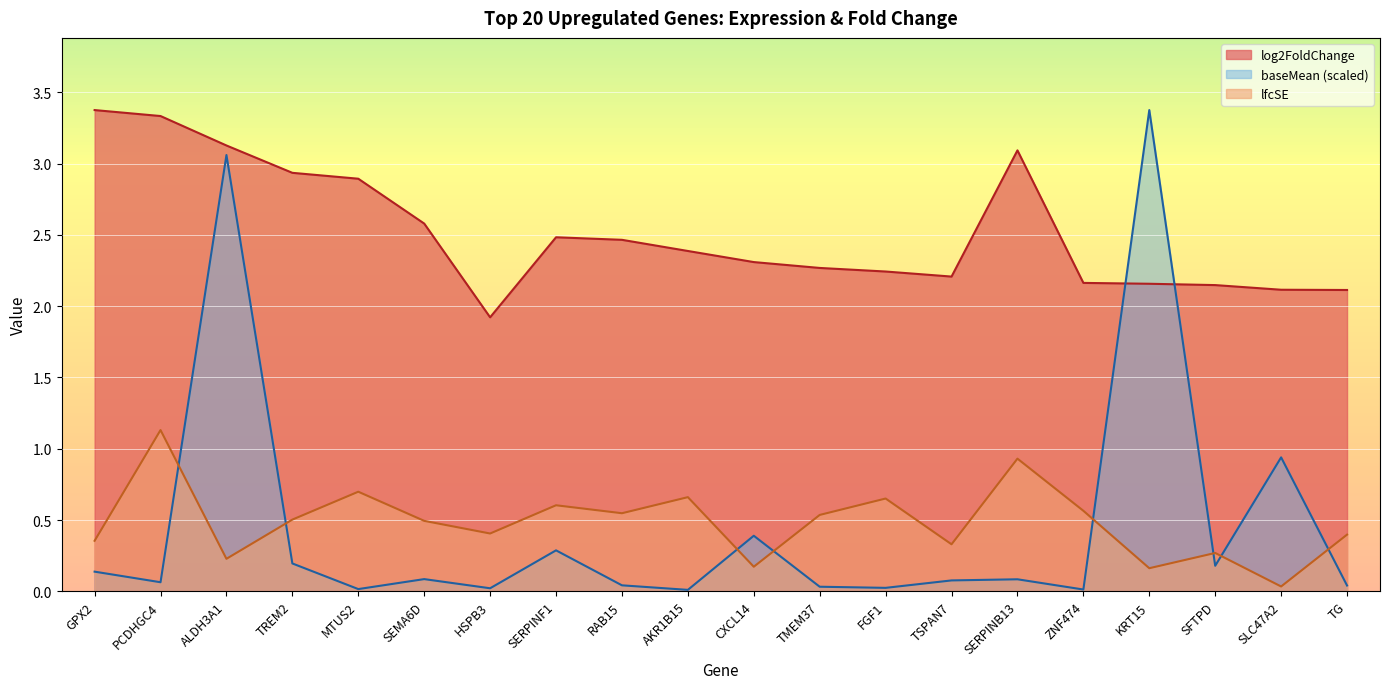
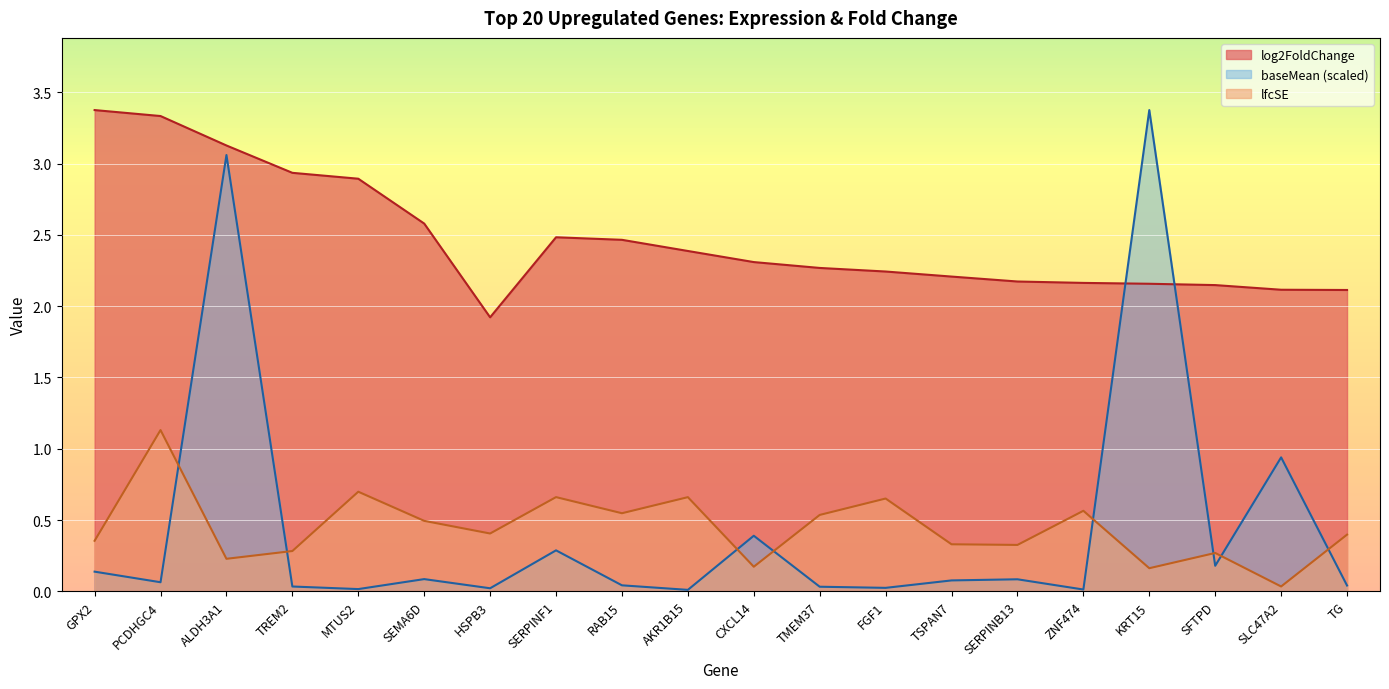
baseMean (scaled), TREM2: 0.20 -> 0.03
lfcSE, TREM2: 0.50 -> 0.28
lfcSE, SERPINF1: 0.60 -> 0.66
log2FoldChange, SERPINB13: 3.09 -> 2.17
lfcSE, SERPINB13: 0.93 -> 0.33
